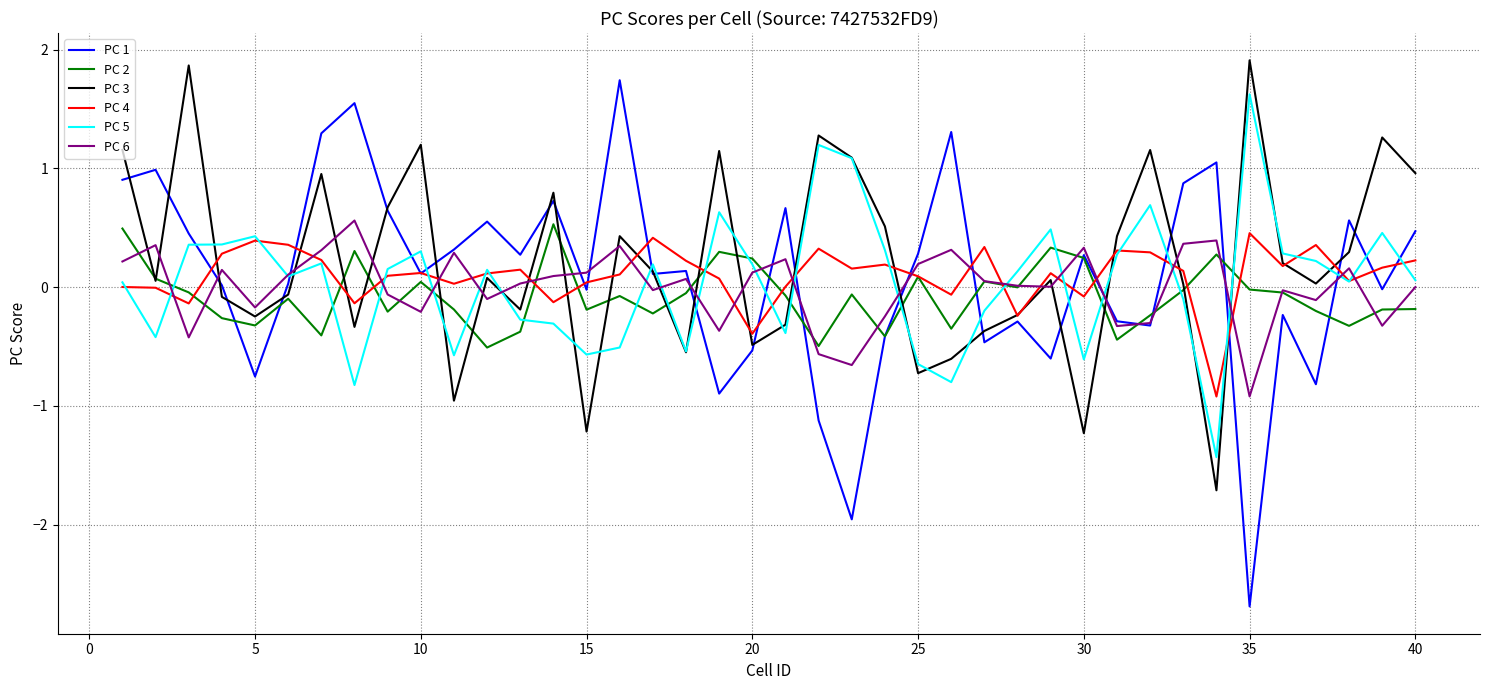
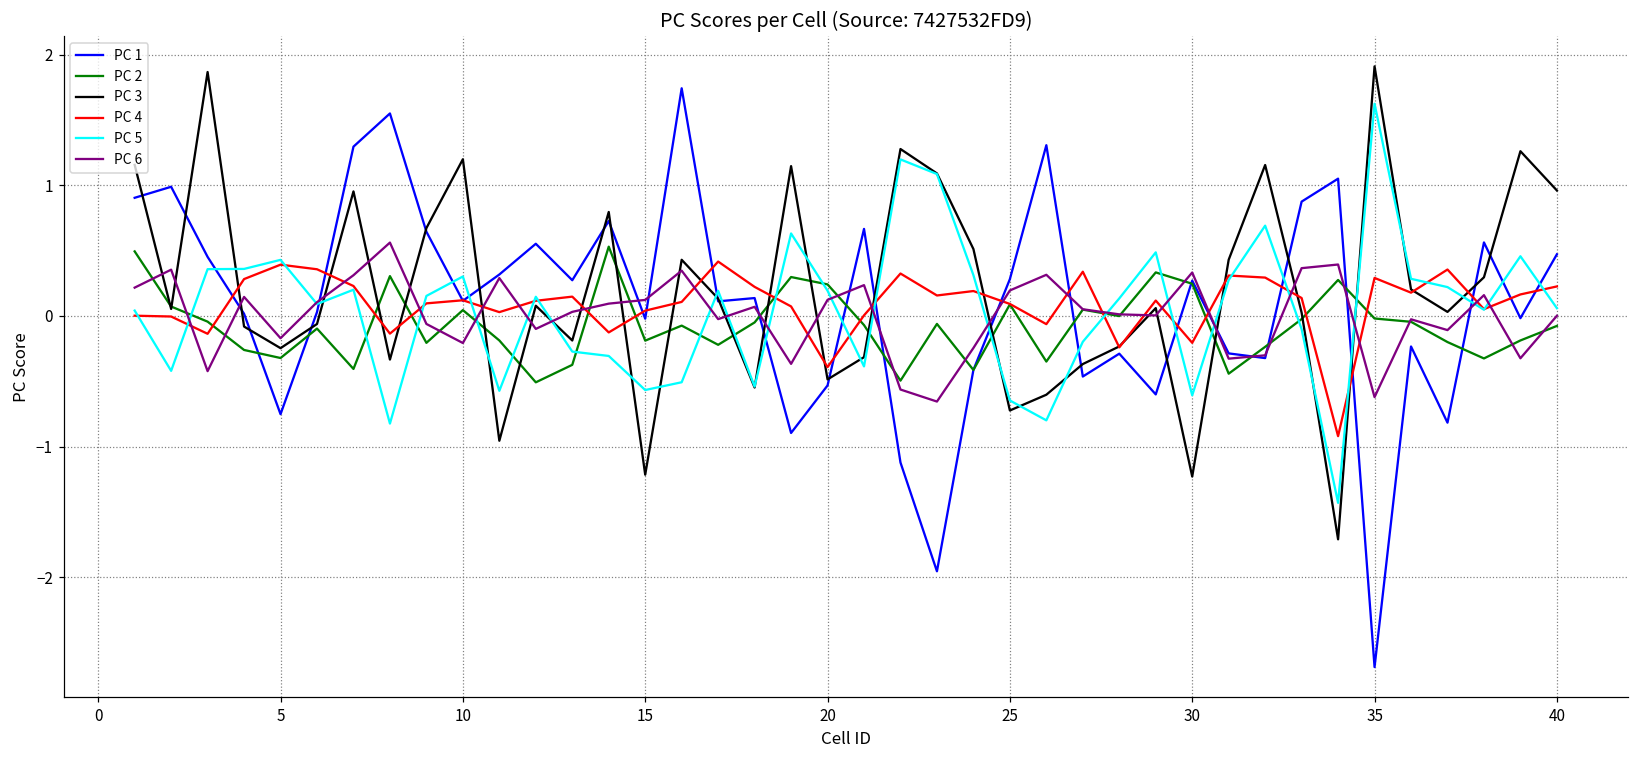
PC 4, 30: -0.08 -> -0.21
PC 4, 35: 0.45 -> 0.29
PC 6, 35: -0.92 -> -0.62
PC 2, 40: -0.18 -> -0.08
